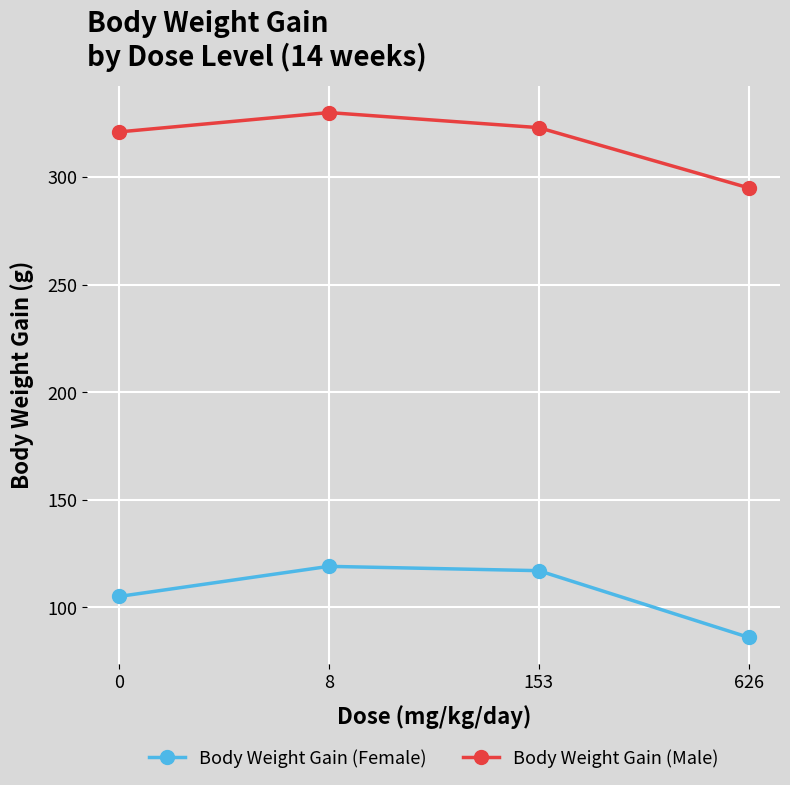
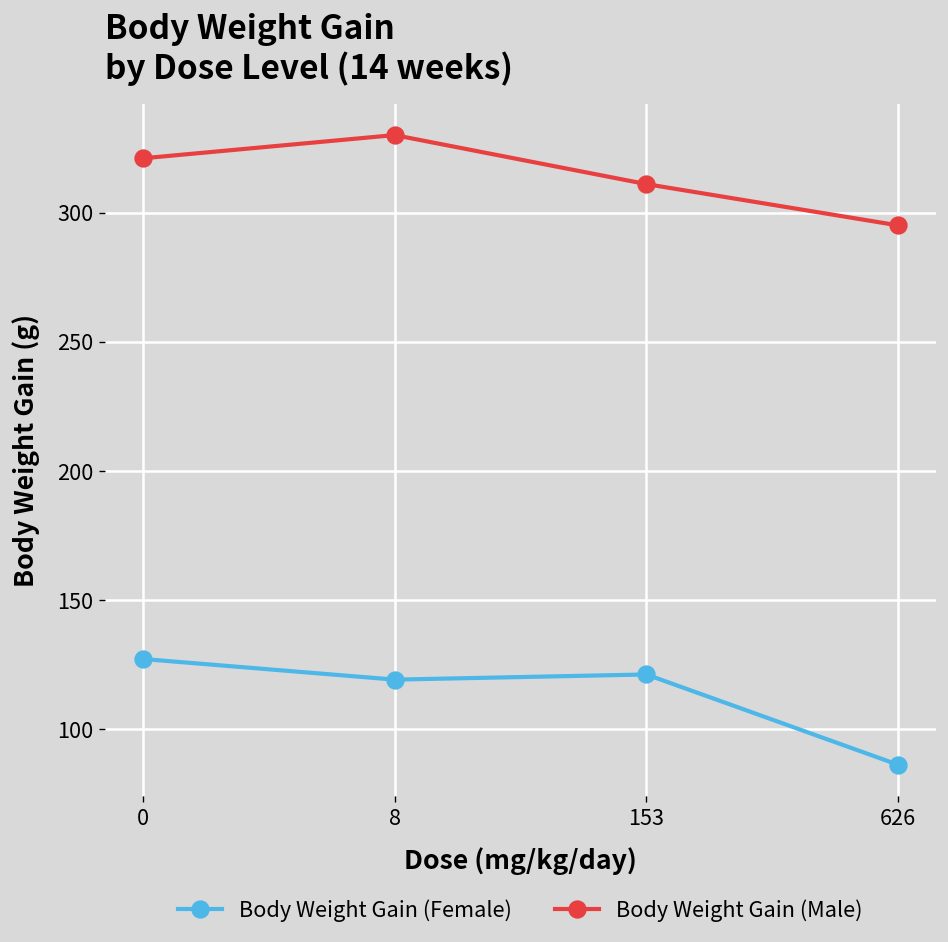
Body Weight Gain (Female), 0: 105 -> 127
Body Weight Gain (Female), 153: 117 -> 121
Body Weight Gain (Male), 153: 323 -> 311
